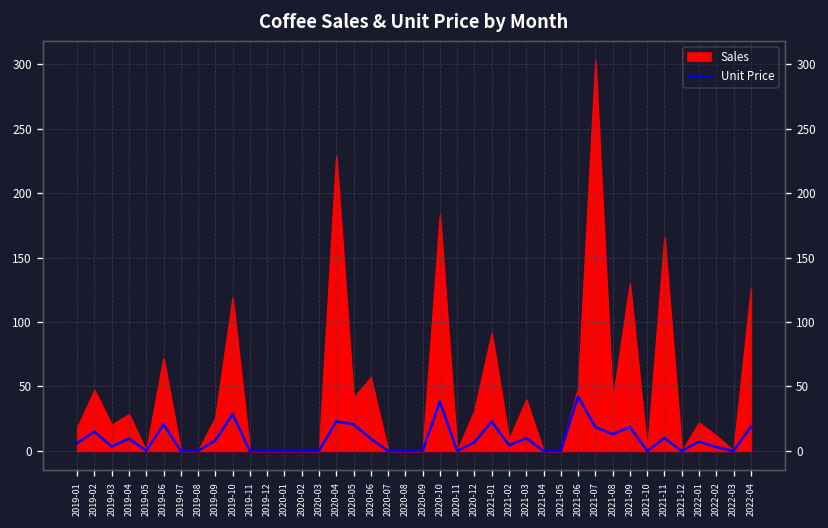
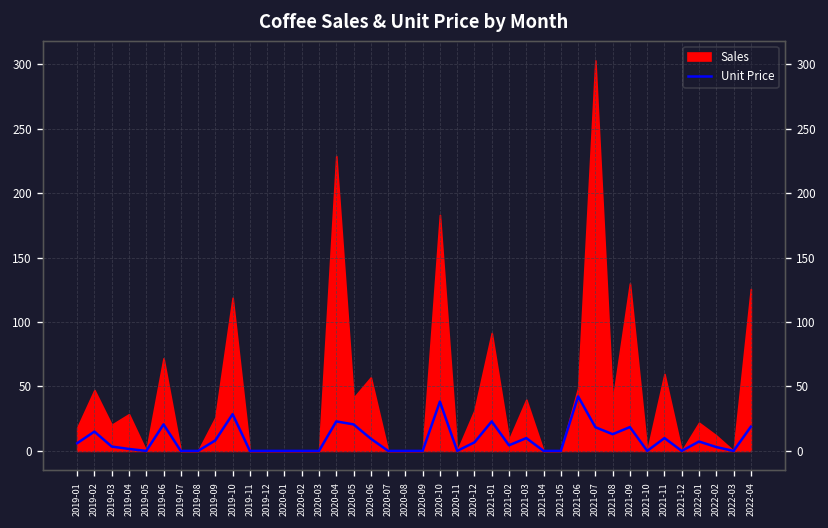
Unit Price, 2019-04: 10 -> 2
Sales, 2021-11: 166 -> 60
